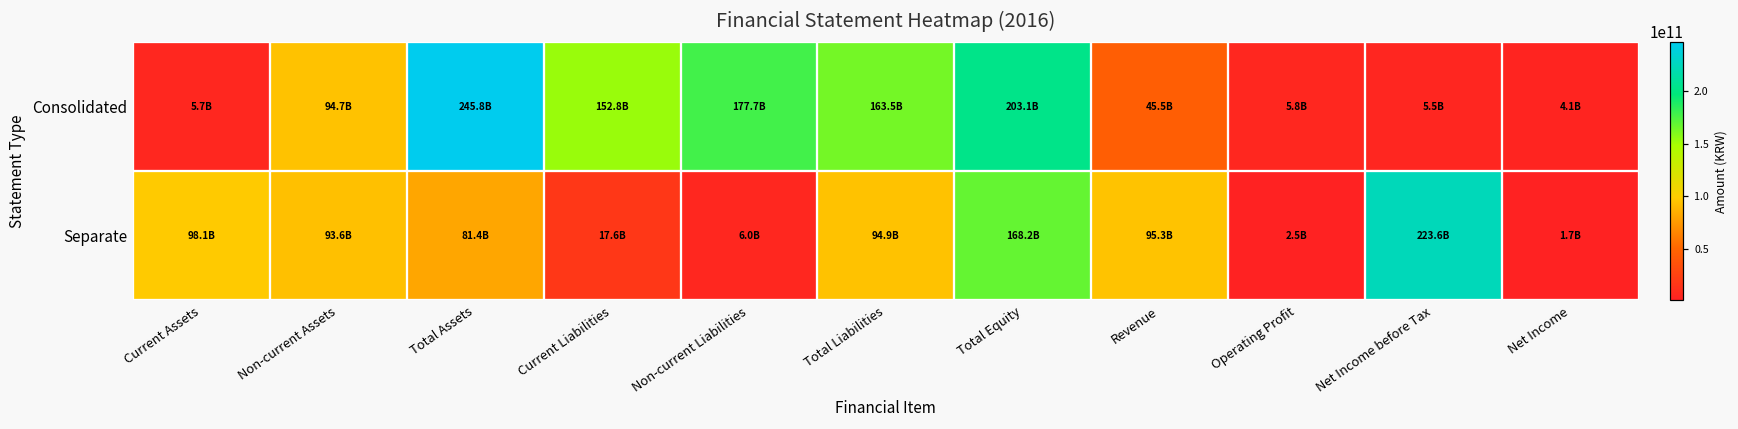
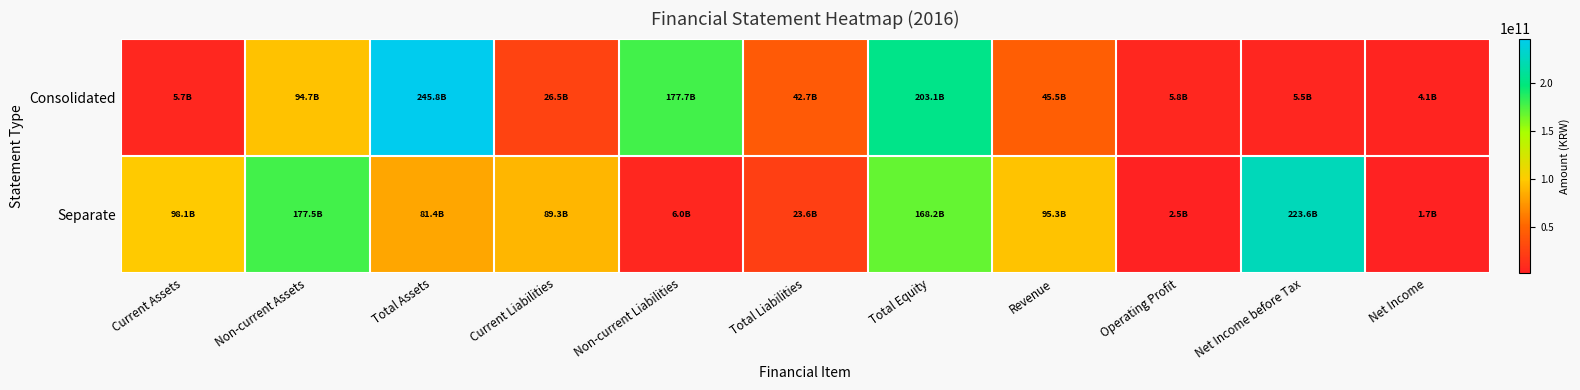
Consolidated, Current Liabilities: 152.8B -> 26.5B
Consolidated, Total Liabilities: 163.5B -> 42.7B
Separate, Non-current Assets: 93.6B -> 177.5B
Separate, Current Liabilities: 17.6B -> 89.3B
Separate, Total Liabilities: 94.9B -> 23.6B
